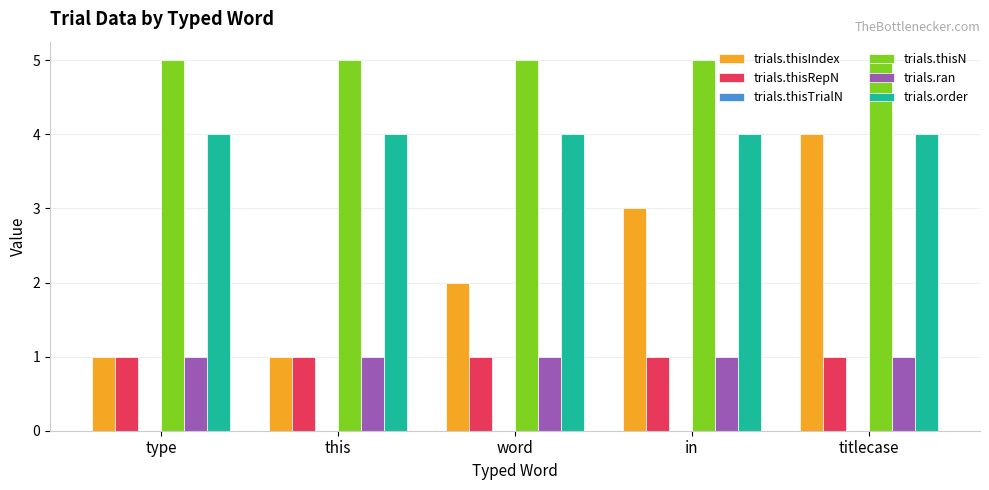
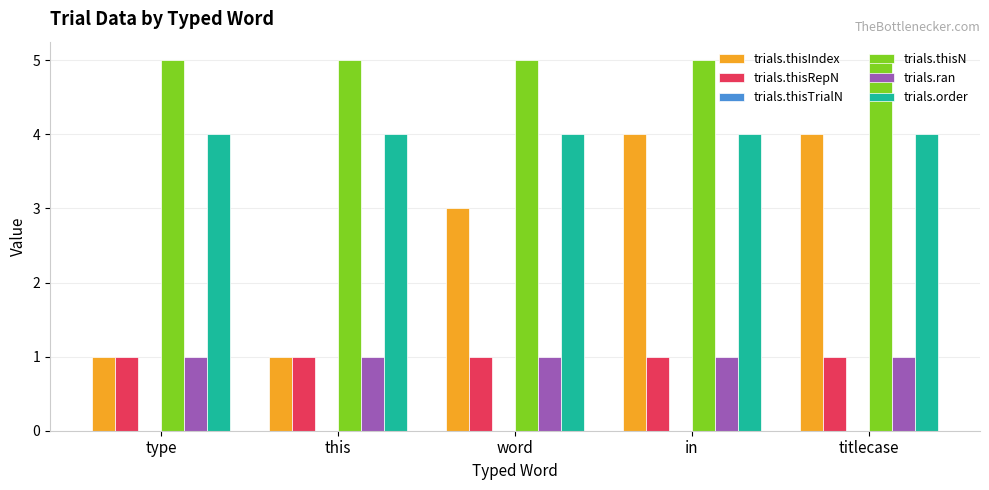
trials.thisIndex, word: 2 -> 3
trials.thisIndex, in: 3 -> 4
